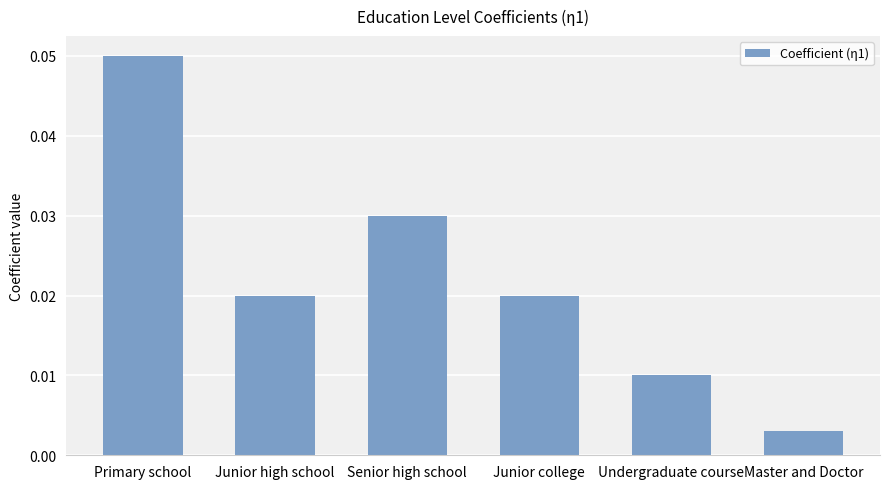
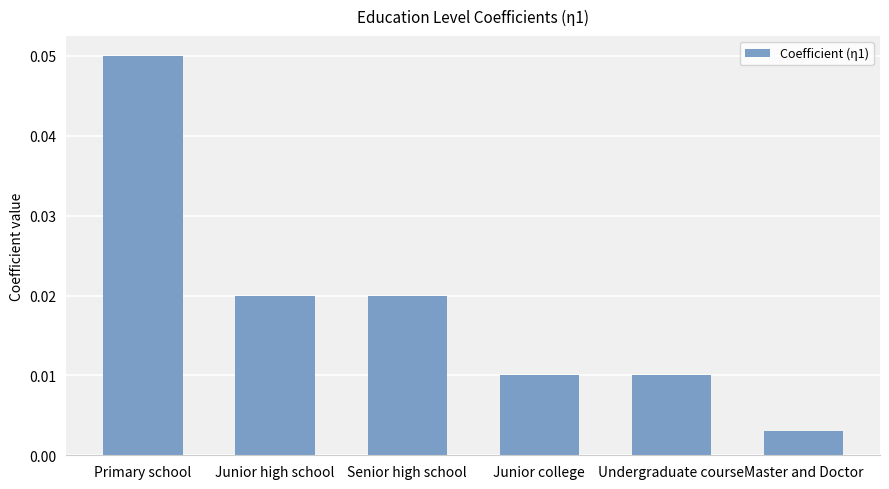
Senior high school: 0.03 -> 0.02
Junior college: 0.02 -> 0.01
